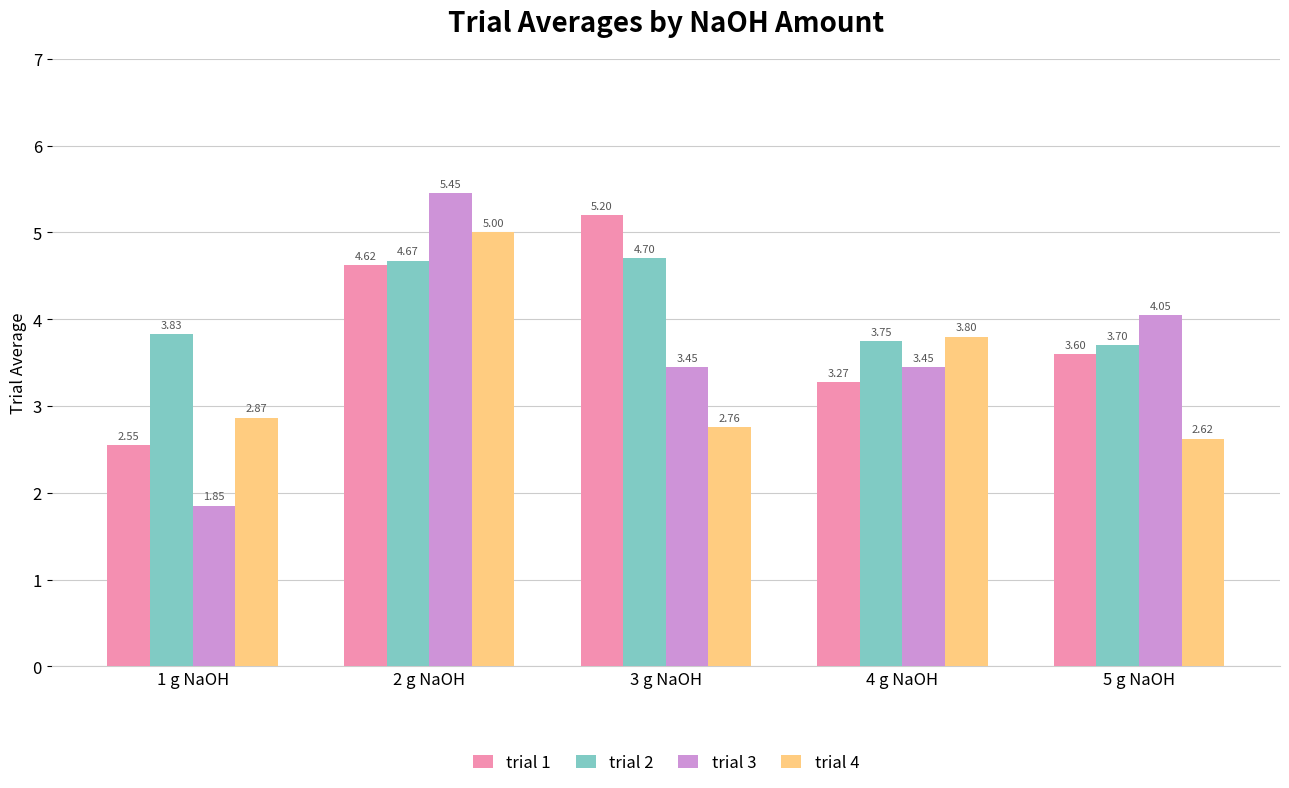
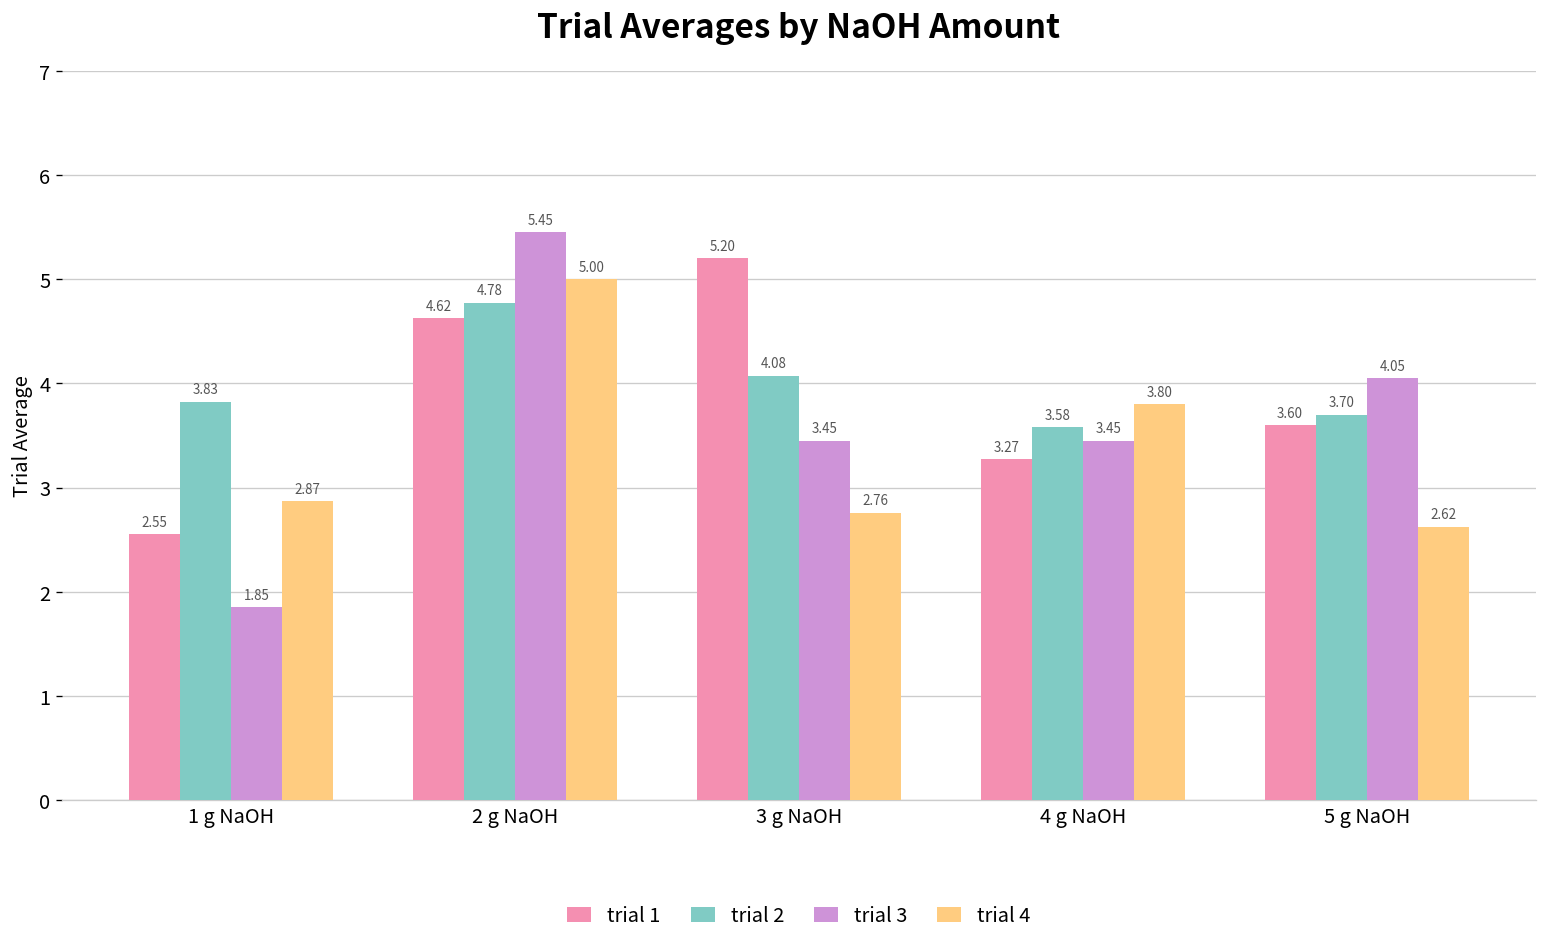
trial 2, 2 g NaOH: 4.67 -> 4.78
trial 2, 3 g NaOH: 4.70 -> 4.08
trial 2, 4 g NaOH: 3.75 -> 3.58
